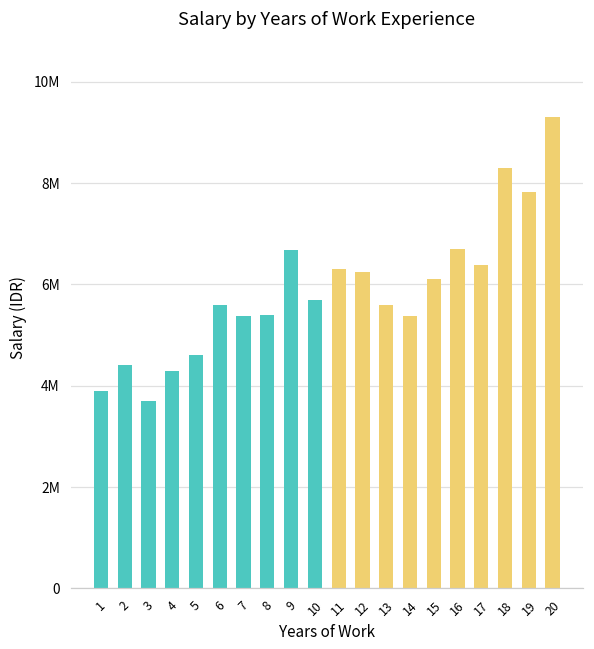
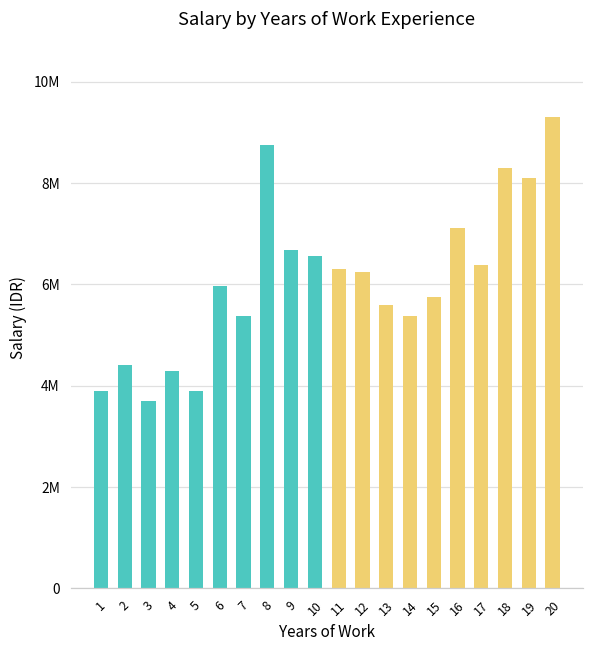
5: 4600000 -> 3900000
6: 5600000 -> 6000000
8: 5400000 -> 8800000
10: 5700000 -> 6600000
15: 6100000 -> 5800000
16: 6700000 -> 7100000
19: 7800000 -> 8100000
